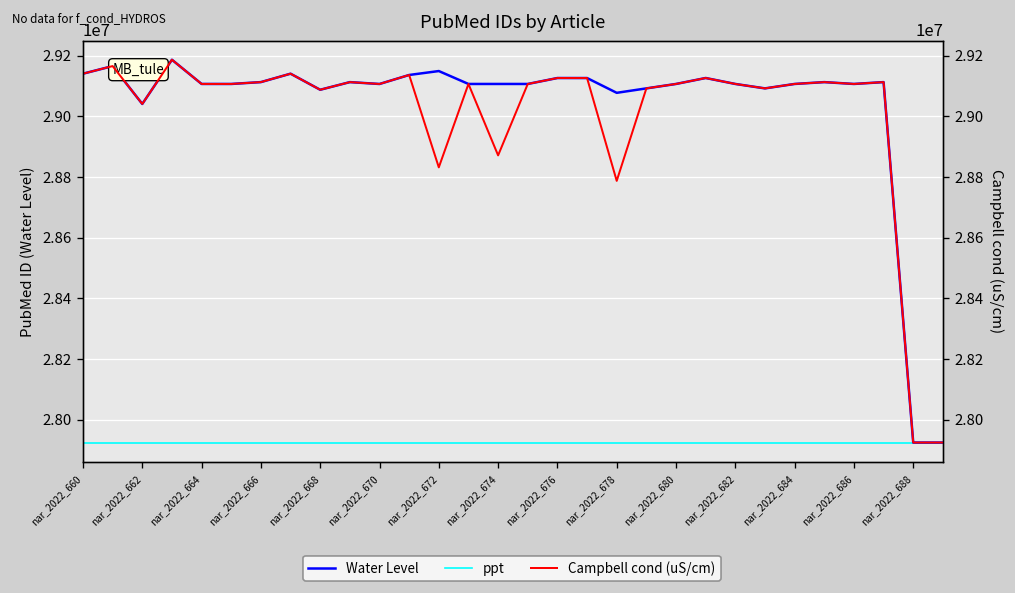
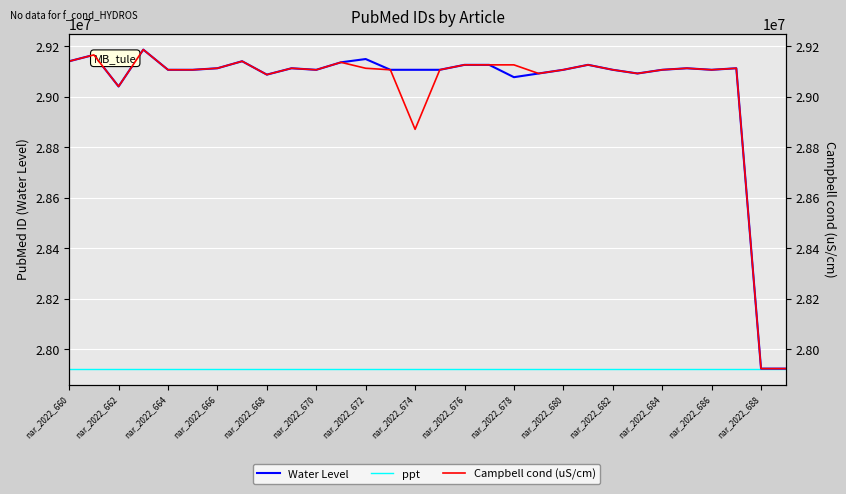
Campbell cond (uS/cm), nar_2022_672: 28830000 -> 29110000
Campbell cond (uS/cm), nar_2022_678: 28790000 -> 29130000
